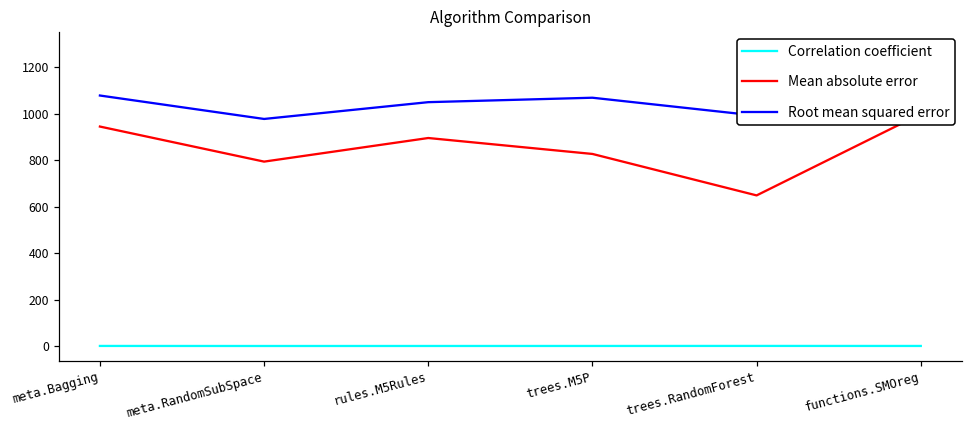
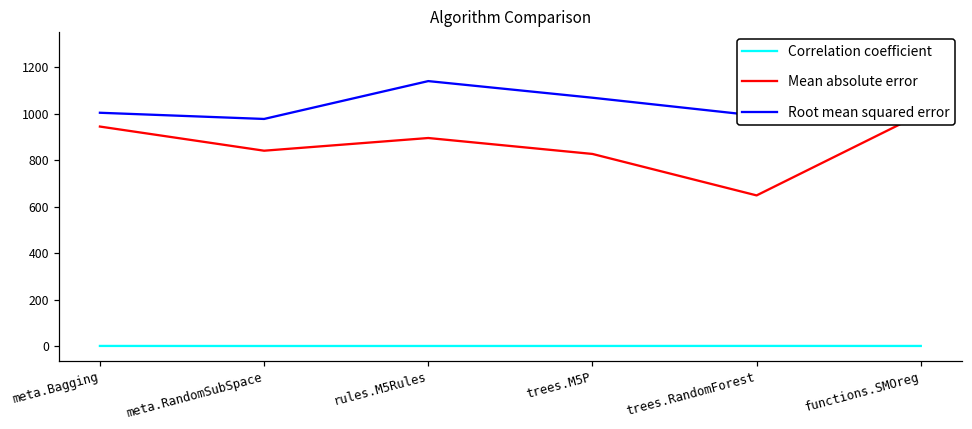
Root mean squared error, meta.Bagging: 1080 -> 1000
Mean absolute error, meta.RandomSubSpace: 790 -> 840
Root mean squared error, rules.M5Rules: 1050 -> 1140
